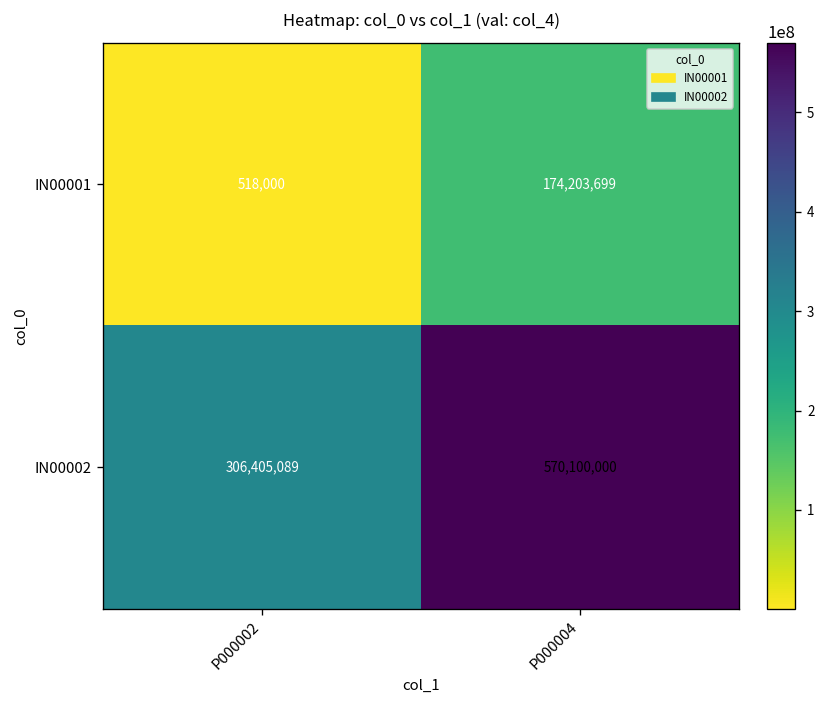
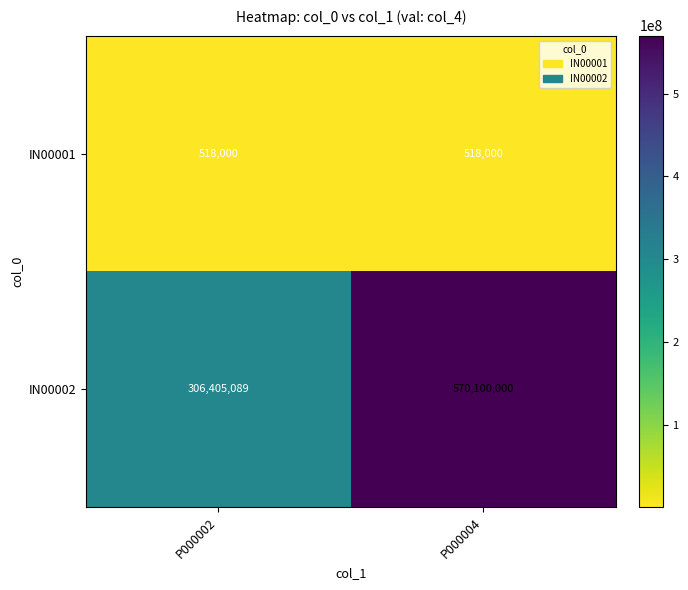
IN00001, P000004: 174,203,699 -> 518,000
